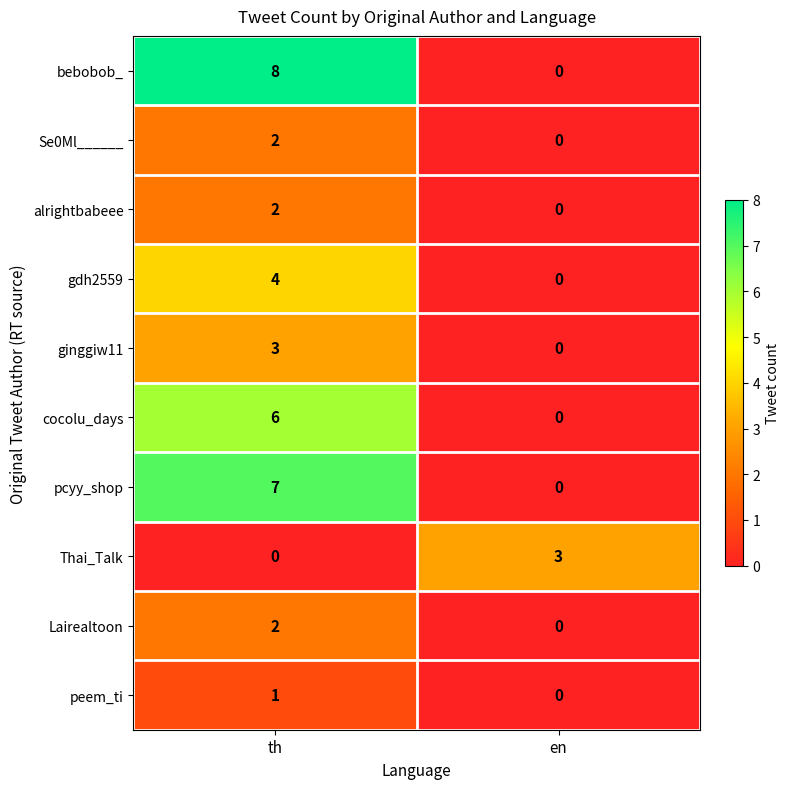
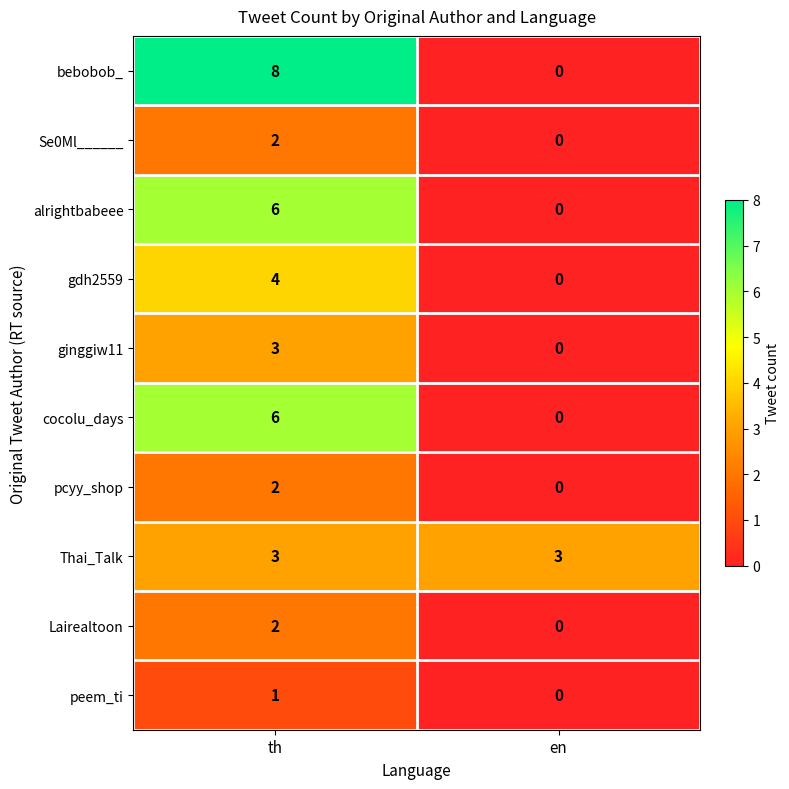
alrightbabeee, th: 2 -> 6
pcyy_shop, th: 7 -> 2
Thai_Talk, th: 0 -> 3
